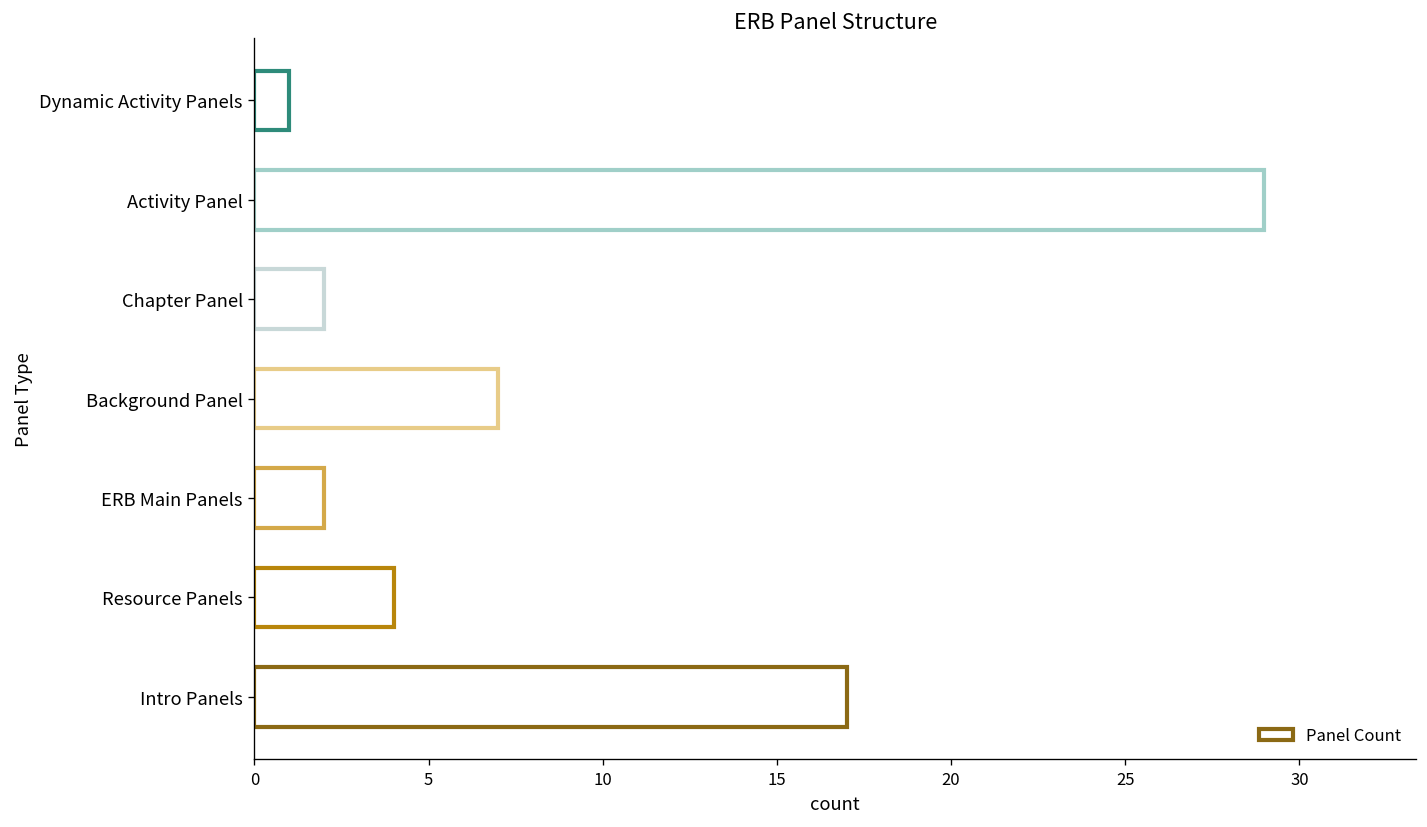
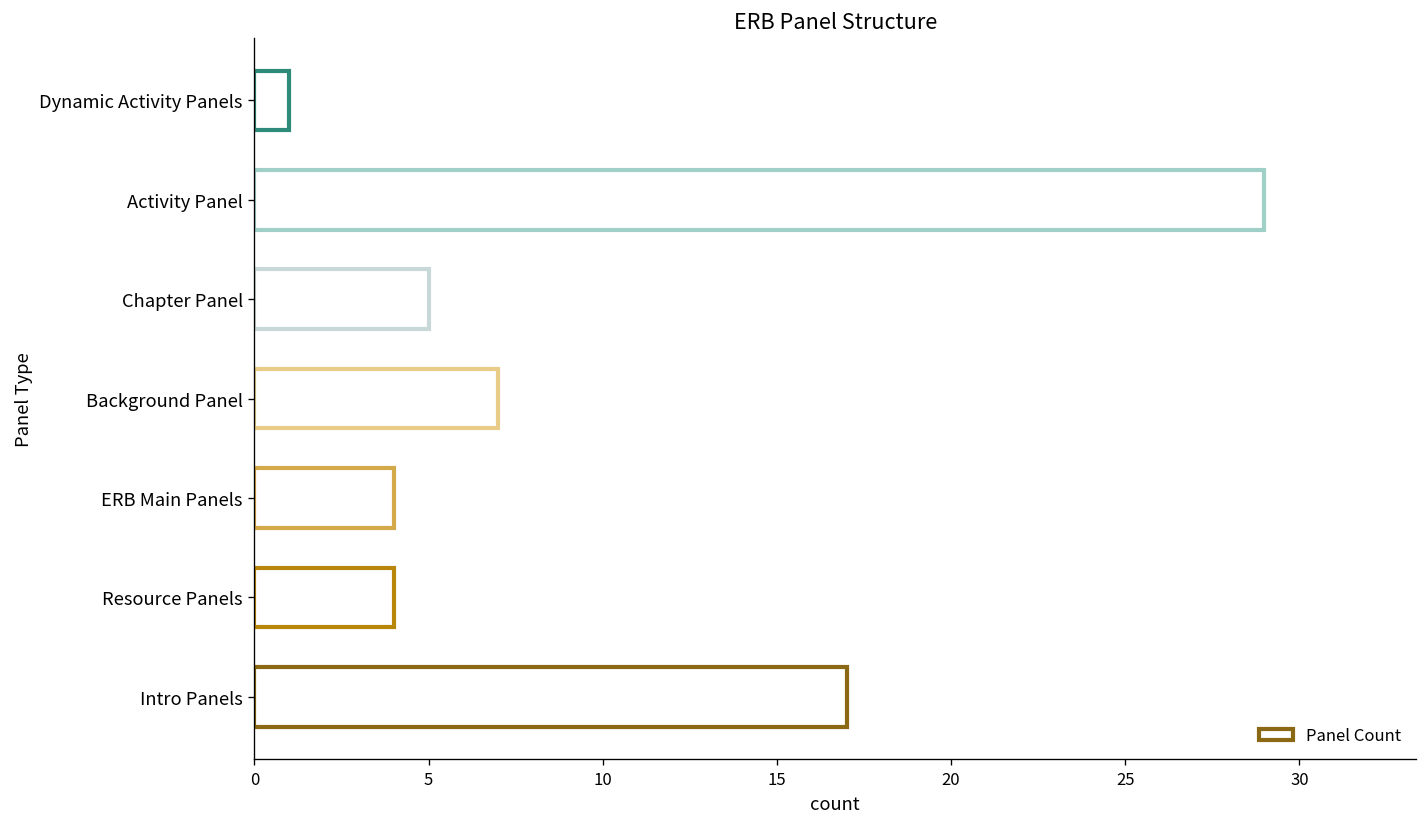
Chapter Panel: 2 -> 5
ERB Main Panels: 2 -> 4
